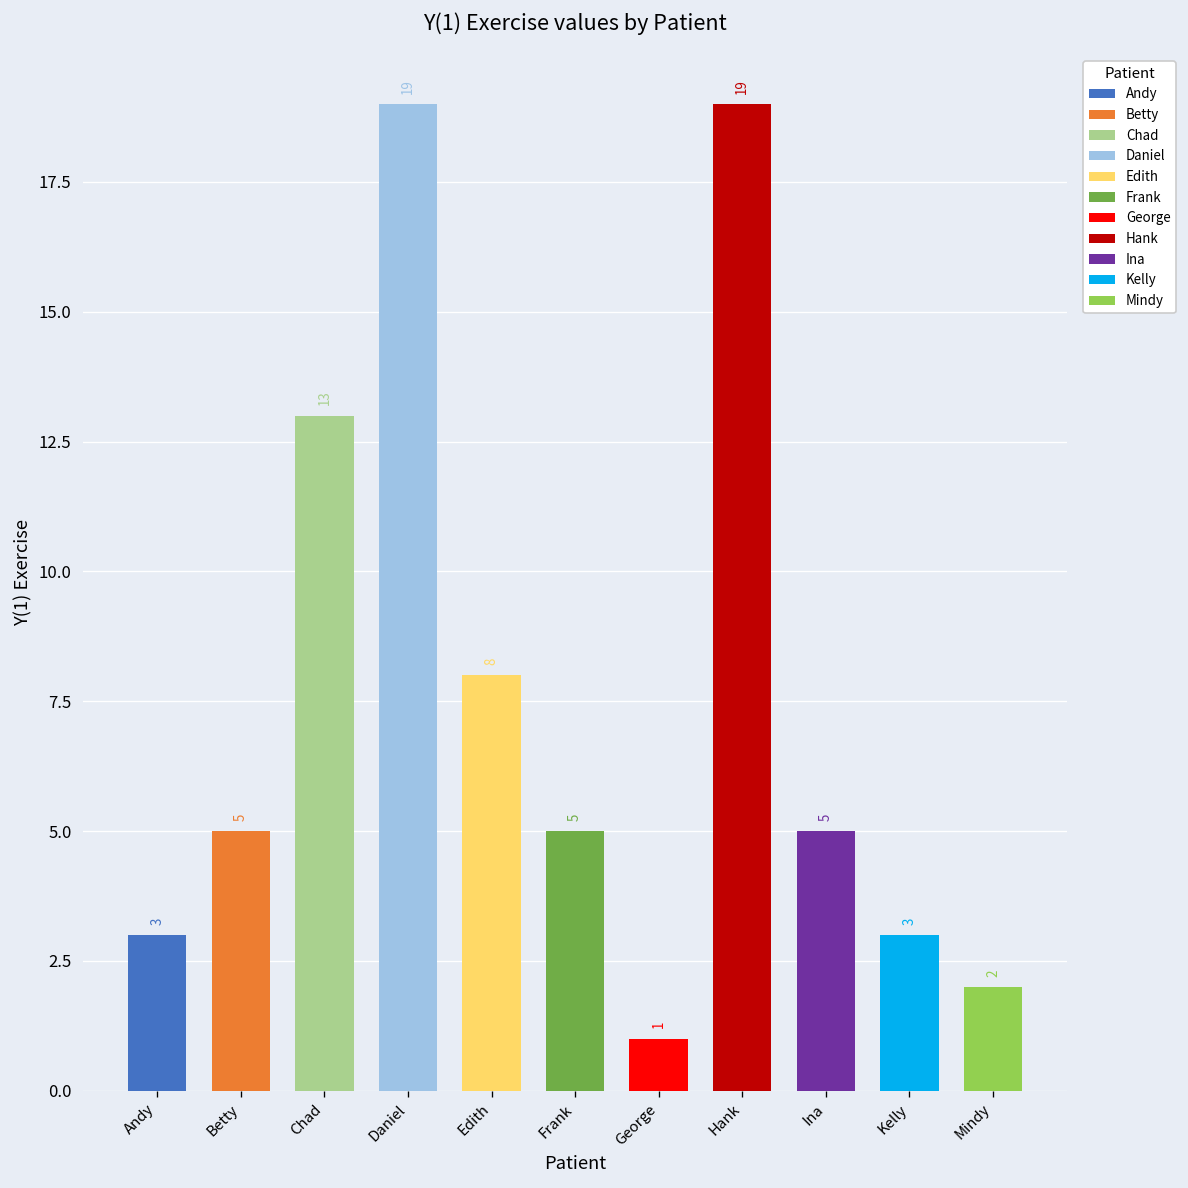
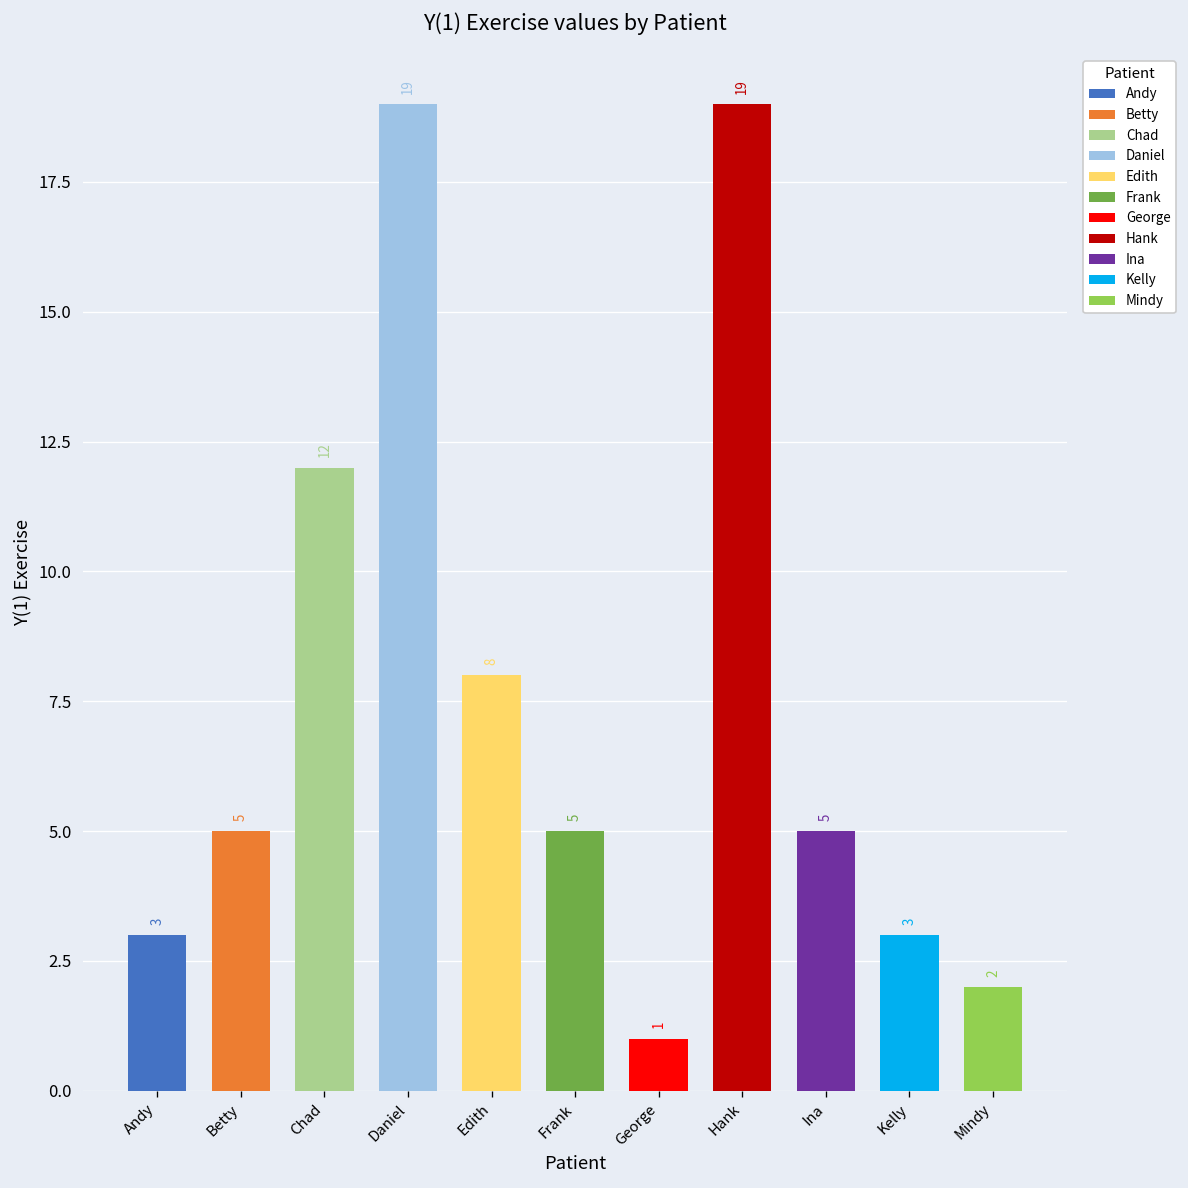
Chad: 13 -> 12
